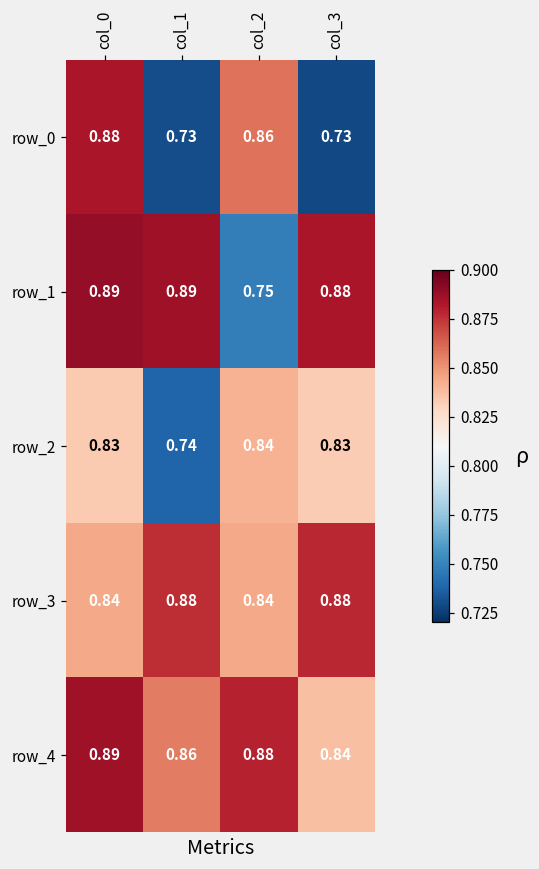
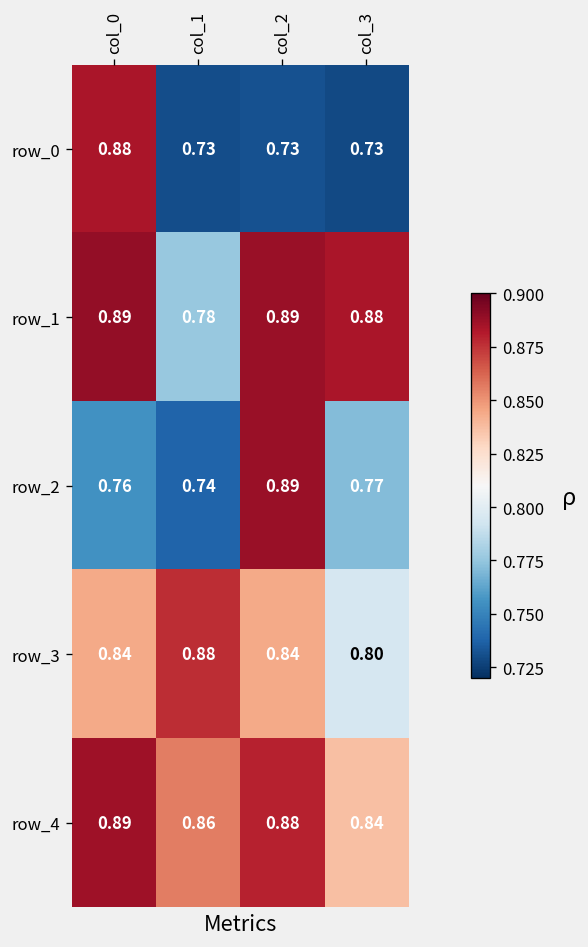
row_0, col_2: 0.86 -> 0.73
row_1, col_1: 0.89 -> 0.78
row_1, col_2: 0.75 -> 0.89
row_2, col_0: 0.83 -> 0.76
row_2, col_2: 0.84 -> 0.89
row_2, col_3: 0.83 -> 0.77
row_3, col_3: 0.88 -> 0.80
